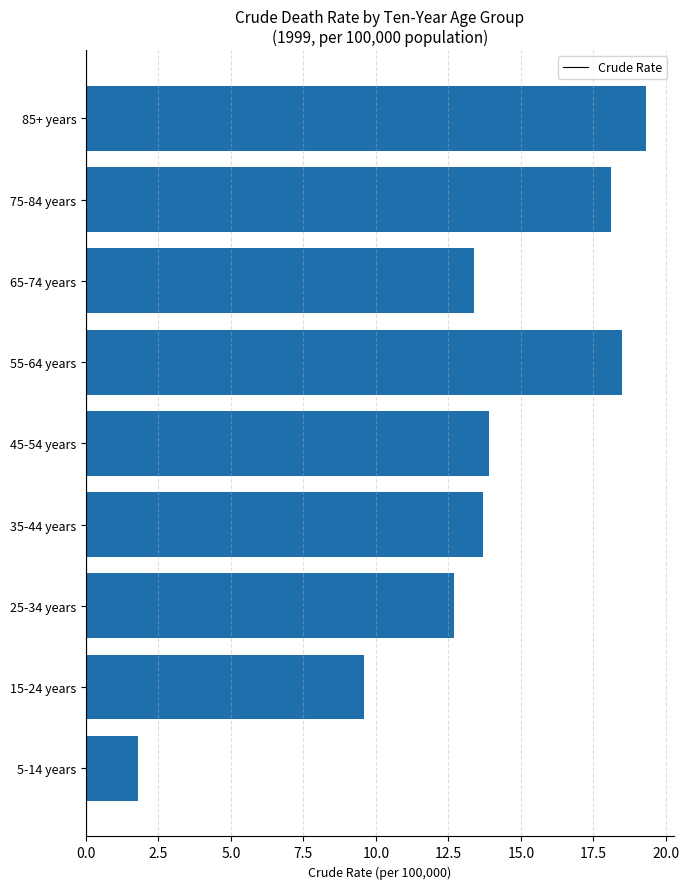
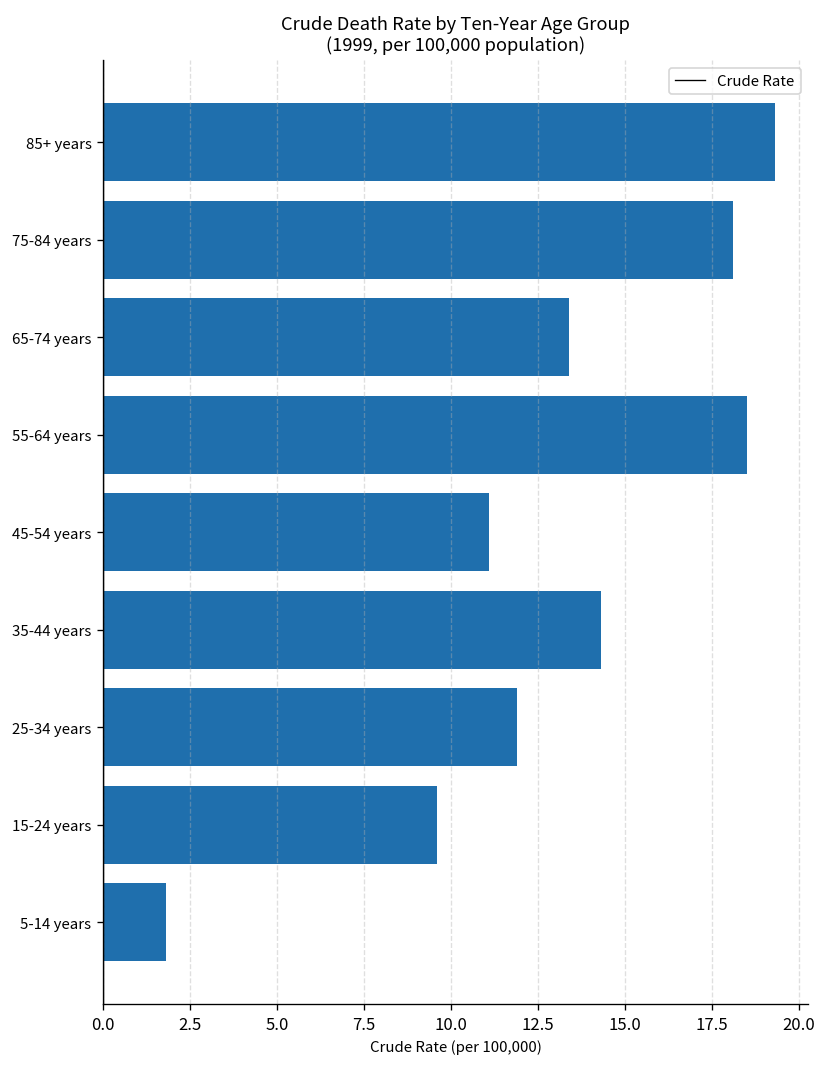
45-54 years: 13.9 -> 11.1
35-44 years: 13.7 -> 14.3
25-34 years: 12.7 -> 11.9
